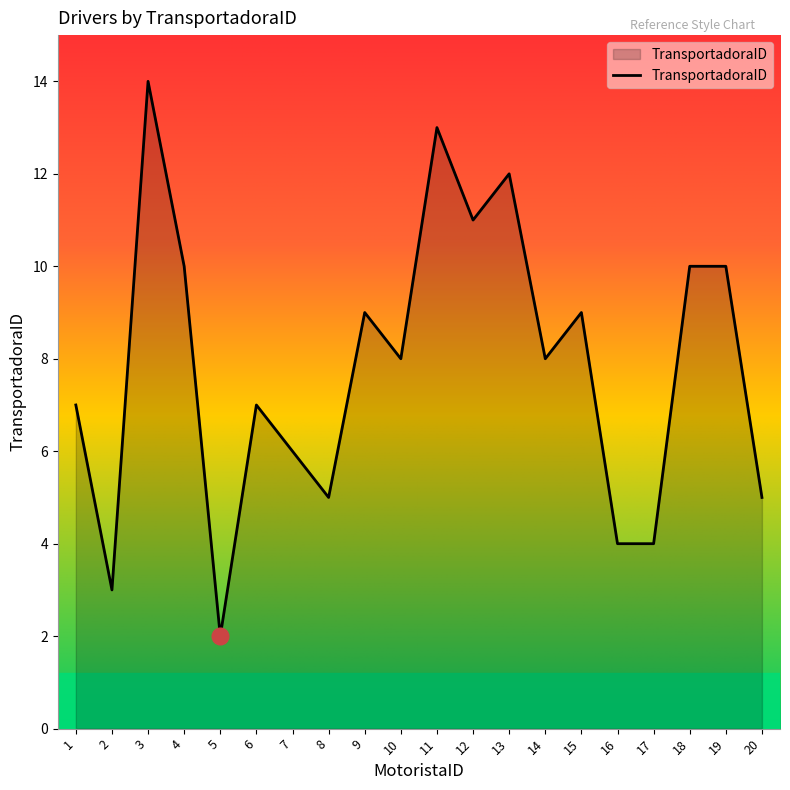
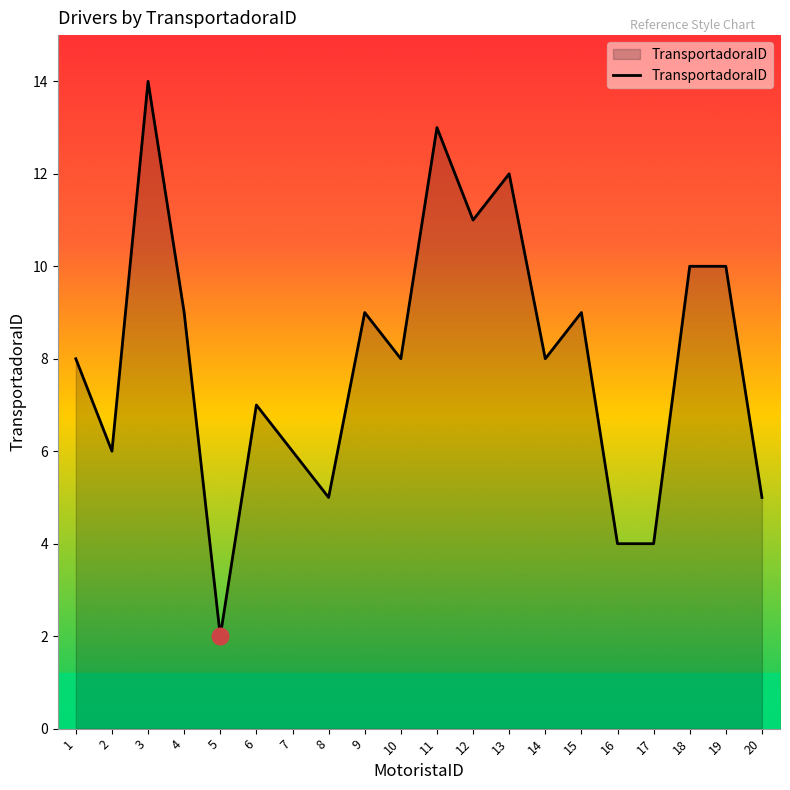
TransportadoraID, 1: 7 -> 8
TransportadoraID, 2: 3 -> 6
TransportadoraID, 4: 10 -> 9
